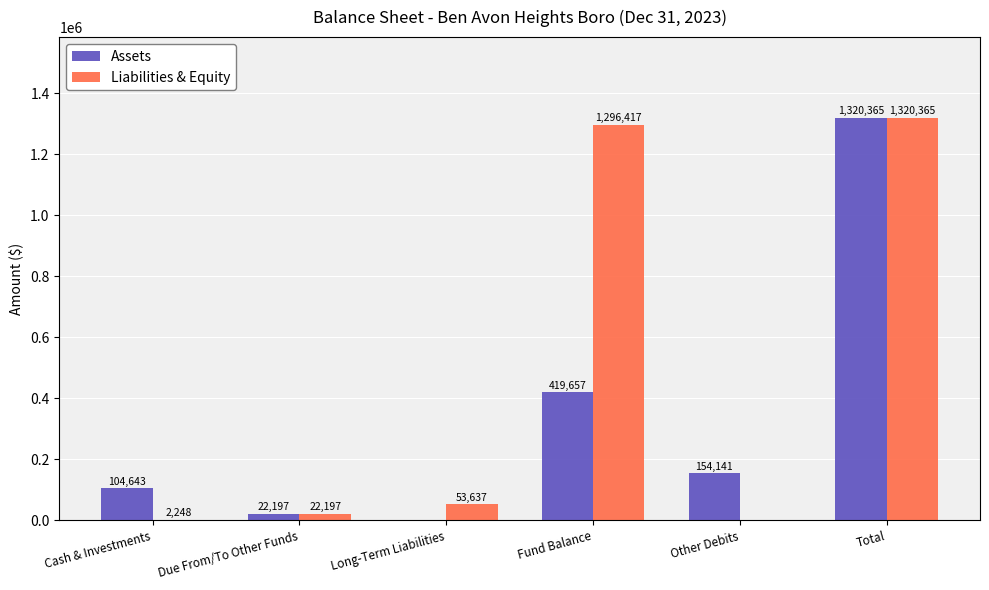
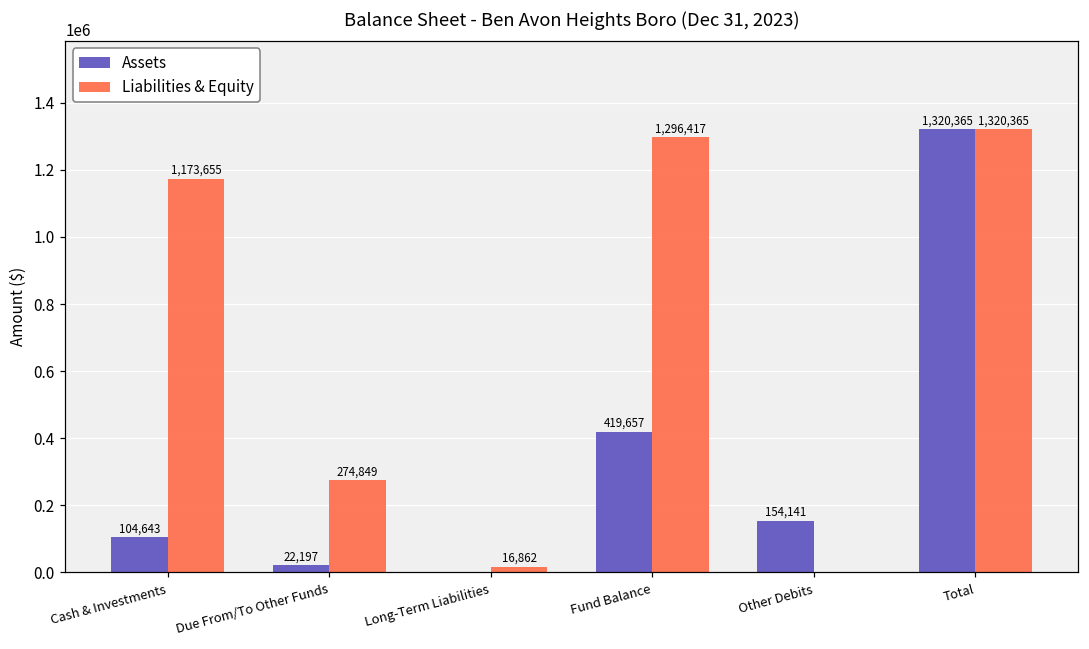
Liabilities & Equity, Cash & Investments: 2,248 -> 1,173,655
Liabilities & Equity, Due From/To Other Funds: 22,197 -> 274,849
Liabilities & Equity, Long-Term Liabilities: 53,637 -> 16,862
